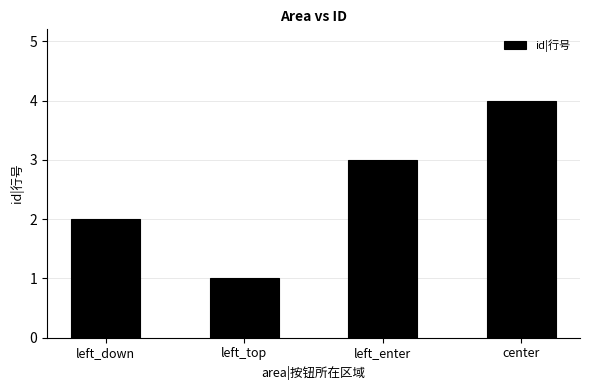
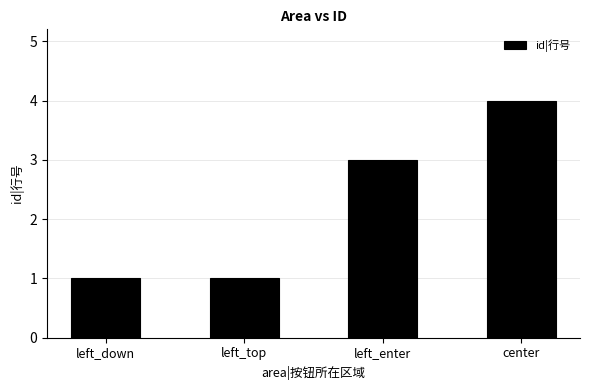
left_down: 2 -> 1
